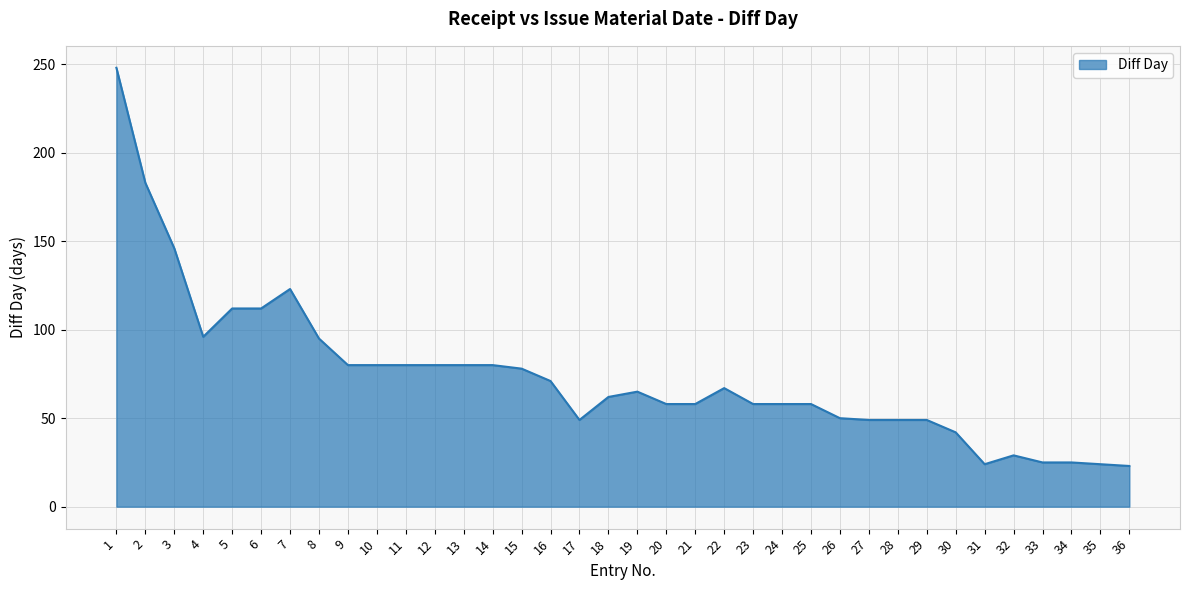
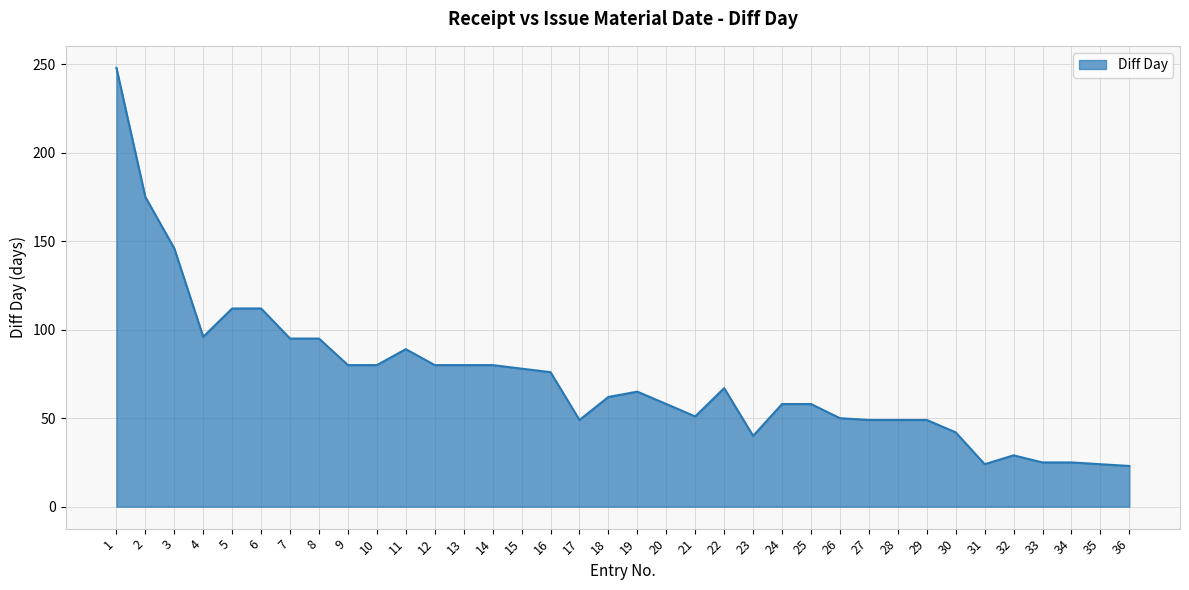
2: 183 -> 175
7: 123 -> 95
11: 80 -> 89
16: 71 -> 76
21: 58 -> 51
23: 58 -> 40
